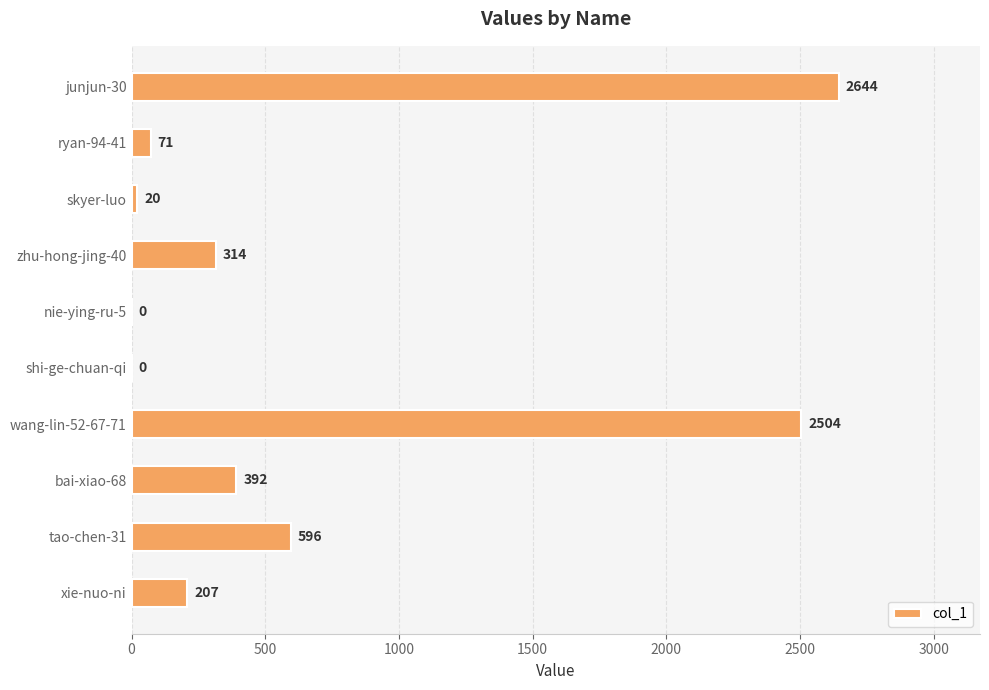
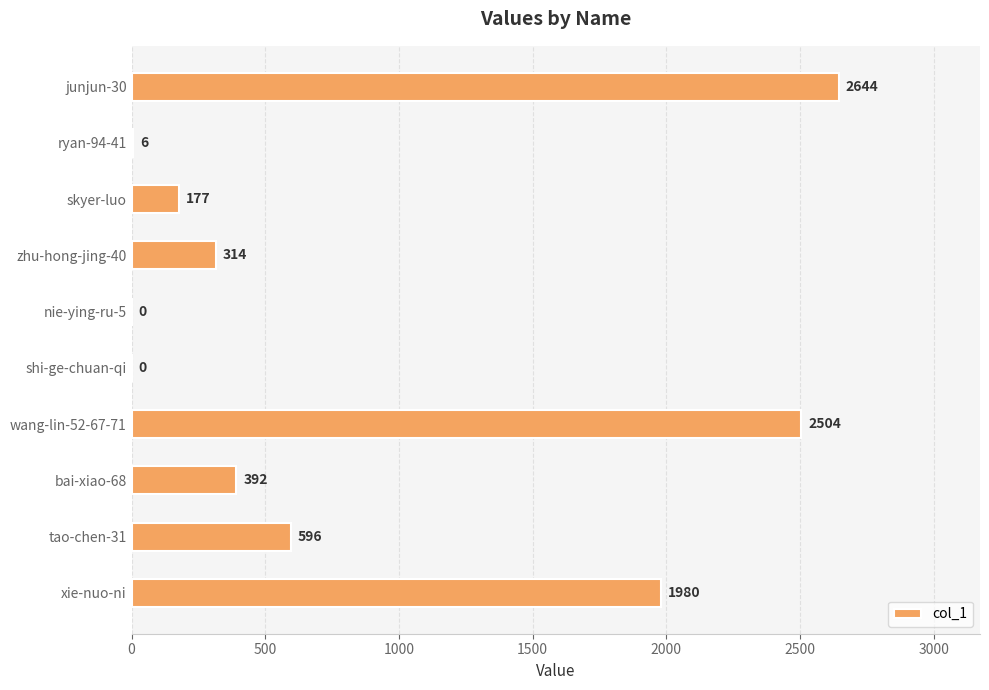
ryan-94-41: 71 -> 6
skyer-luo: 20 -> 177
xie-nuo-ni: 207 -> 1980
